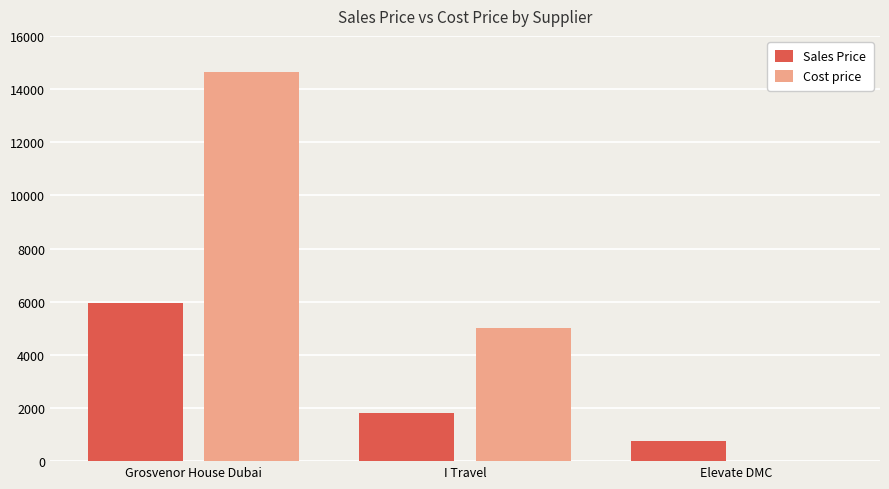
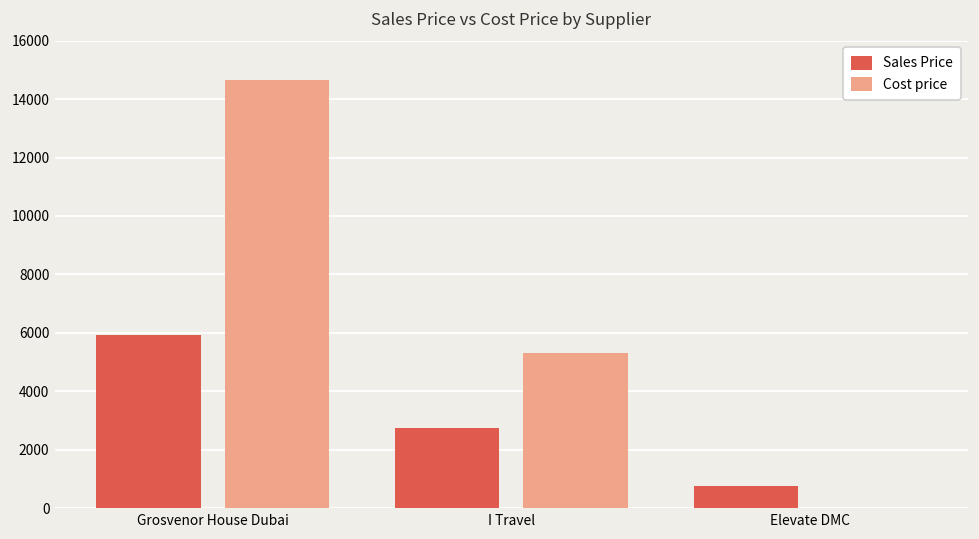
Sales Price, I Travel: 1800 -> 2800
Cost price, I Travel: 5000 -> 5300
